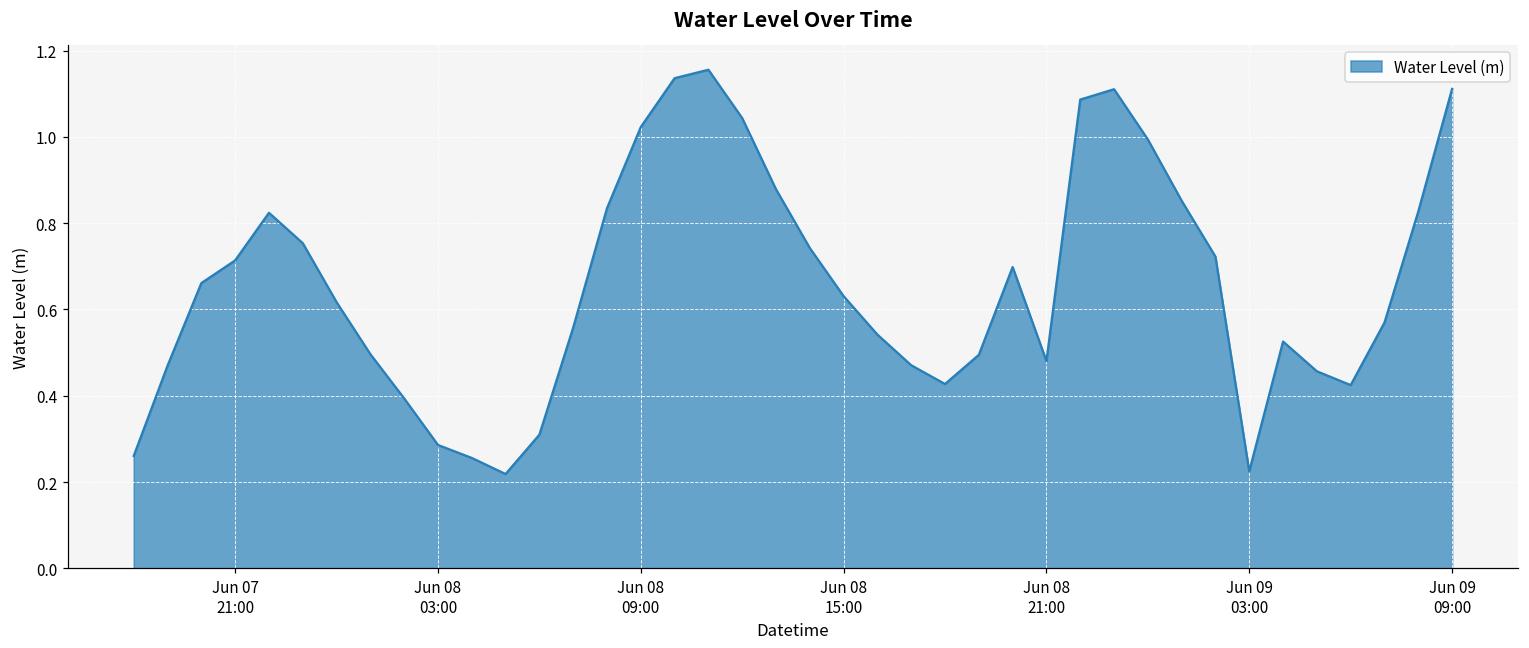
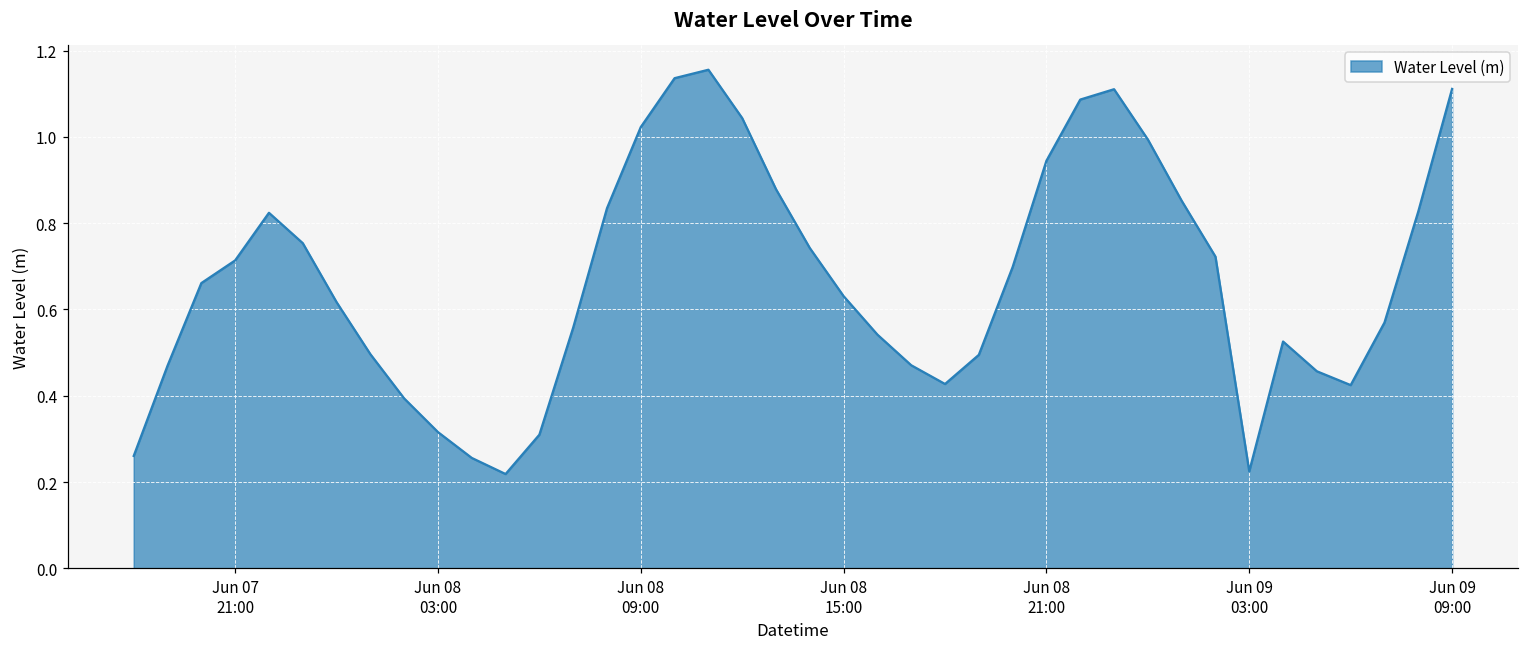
Jun 08 03:00: 0.29 -> 0.32
Jun 08 21:00: 0.48 -> 0.94
